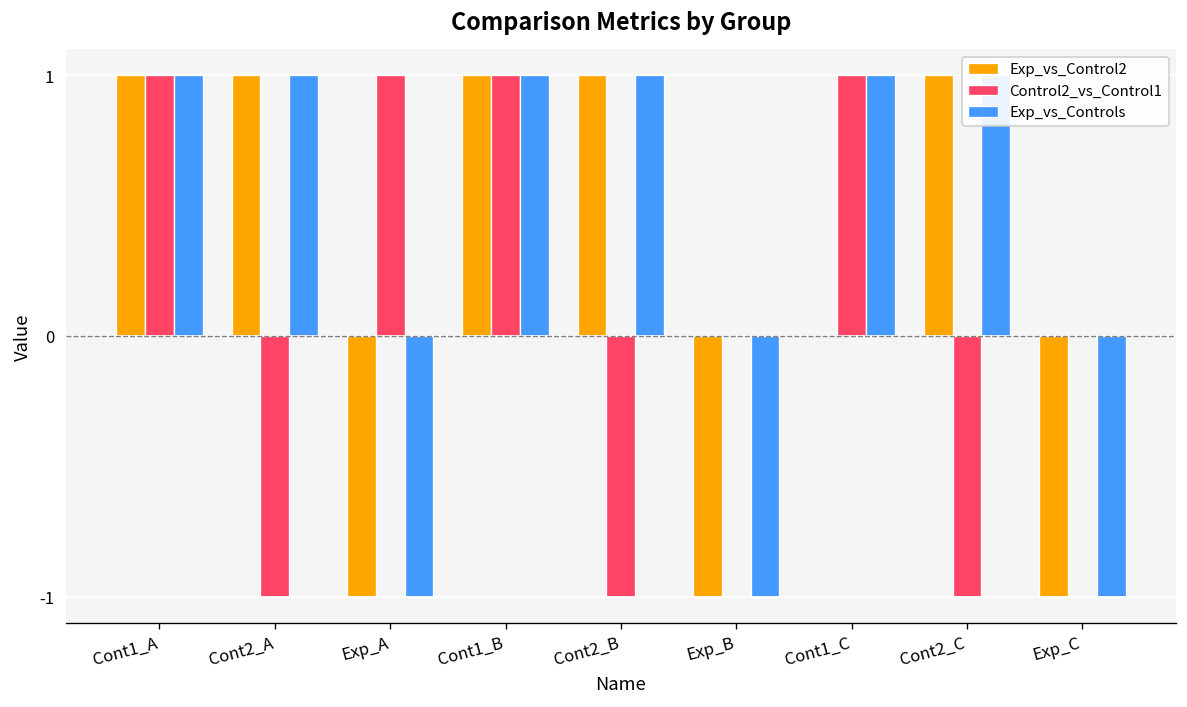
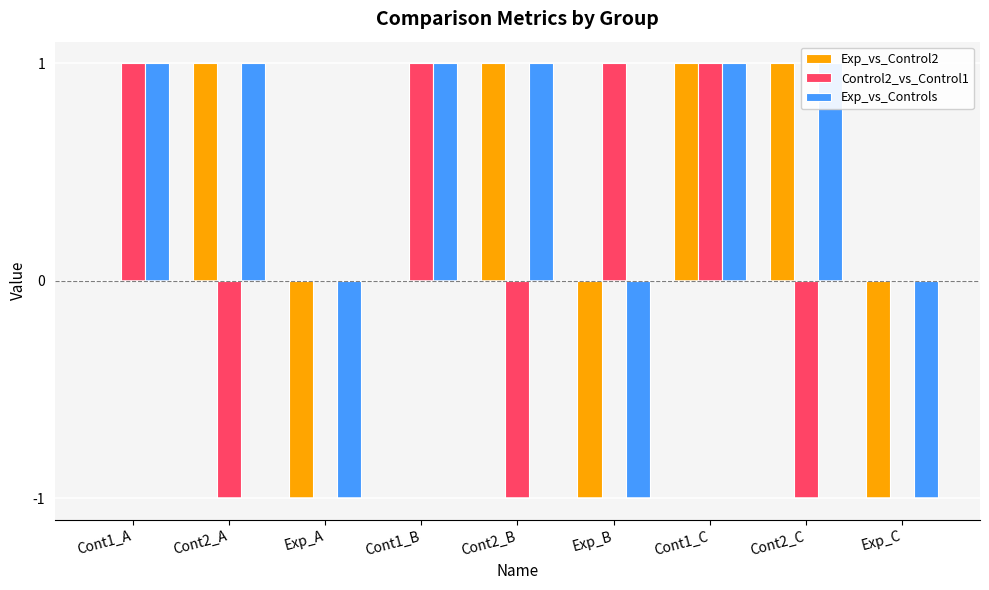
Exp_vs_Control2, Cont1_A: 1 -> 0
Control2_vs_Control1, Exp_A: 1 -> 0
Exp_vs_Control2, Cont1_B: 1 -> 0
Control2_vs_Control1, Exp_B: 0 -> 1
Exp_vs_Control2, Cont1_C: 0 -> 1
